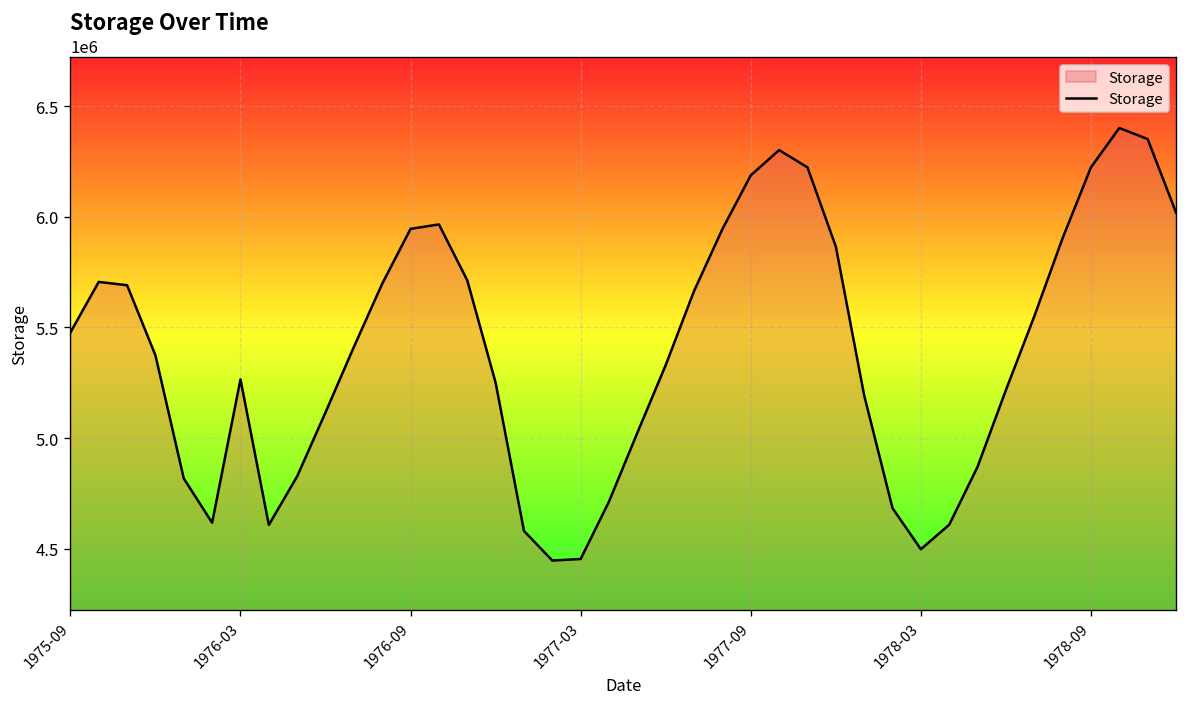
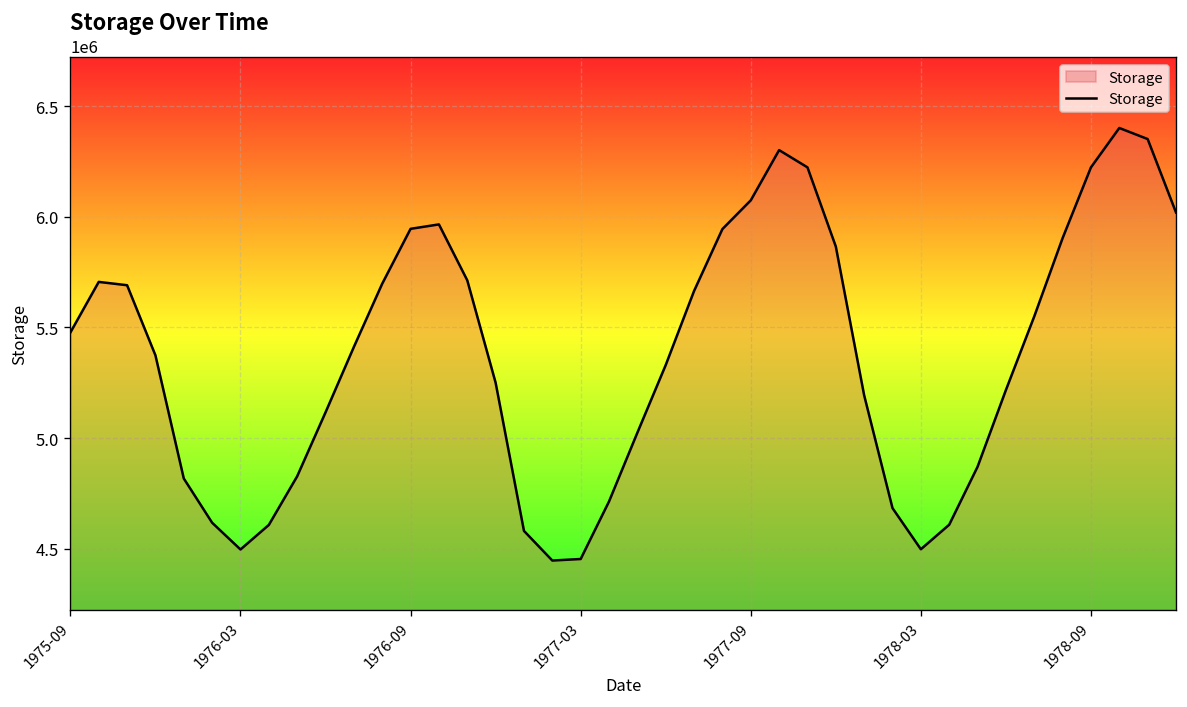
1976-03: 5270000 -> 4500000
1977-09: 6190000 -> 6070000
